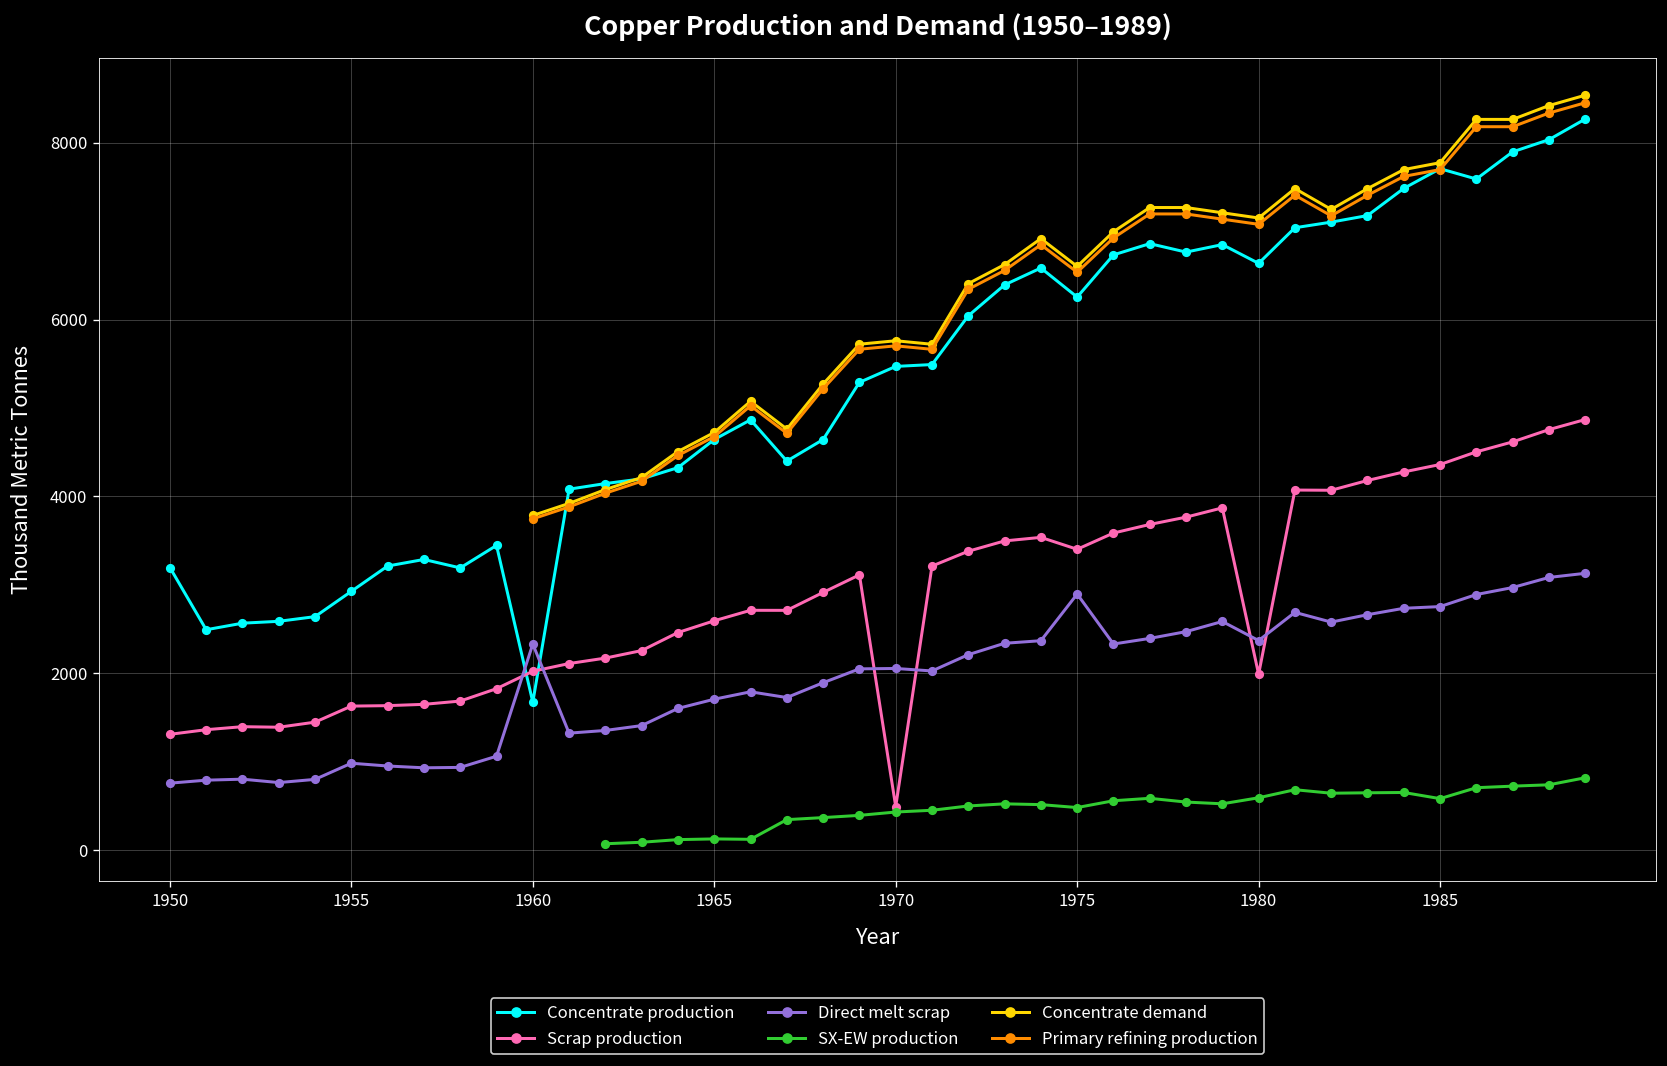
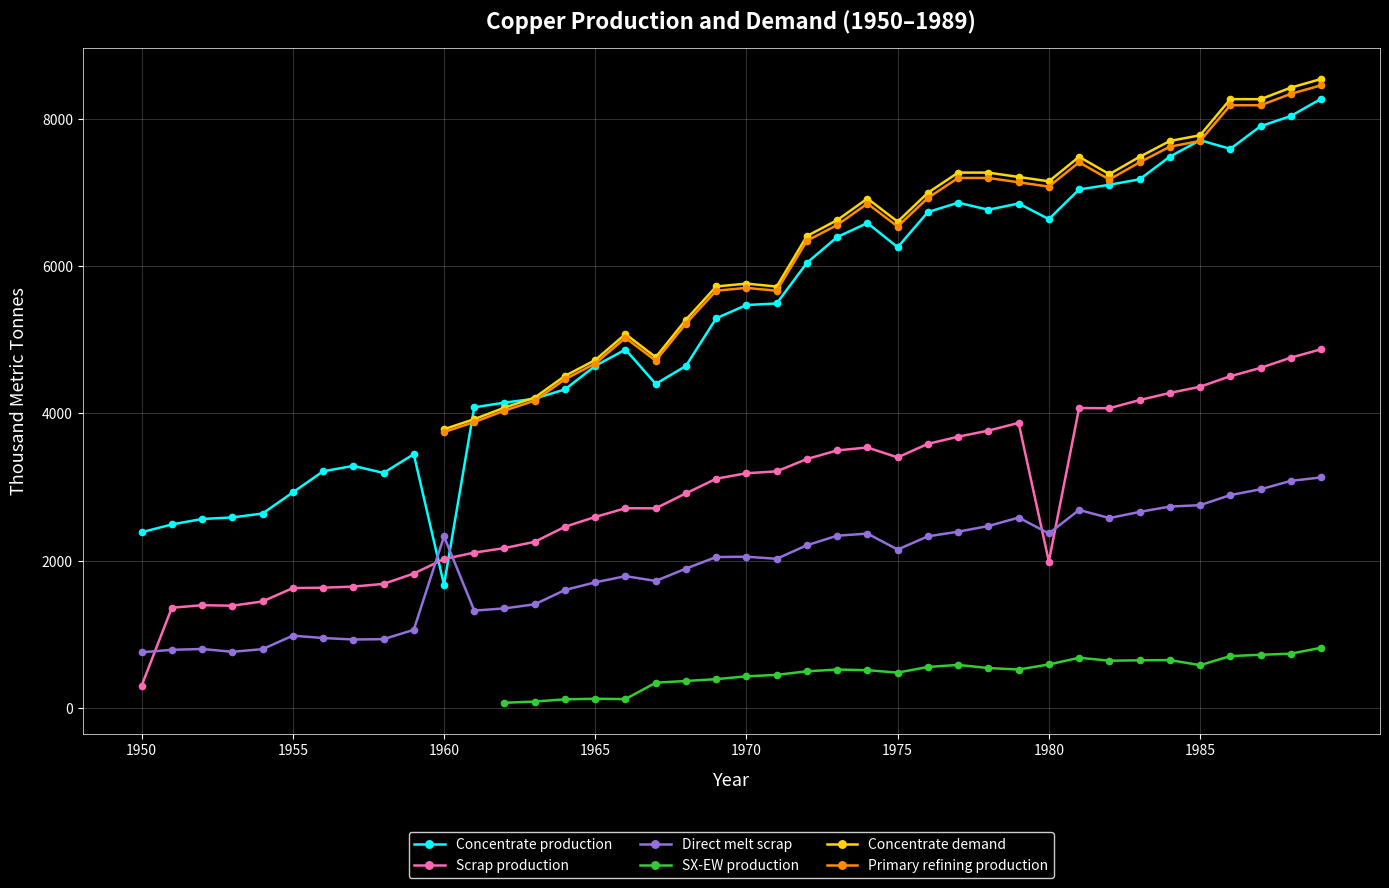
Concentrate production, 1950: 3200 -> 2400
Scrap production, 1950: 1300 -> 300
Scrap production, 1970: 500 -> 3200
Direct melt scrap, 1975: 2900 -> 2200
